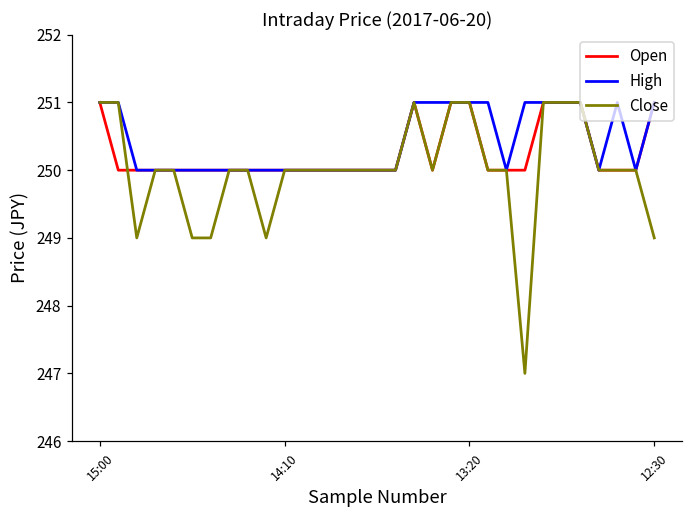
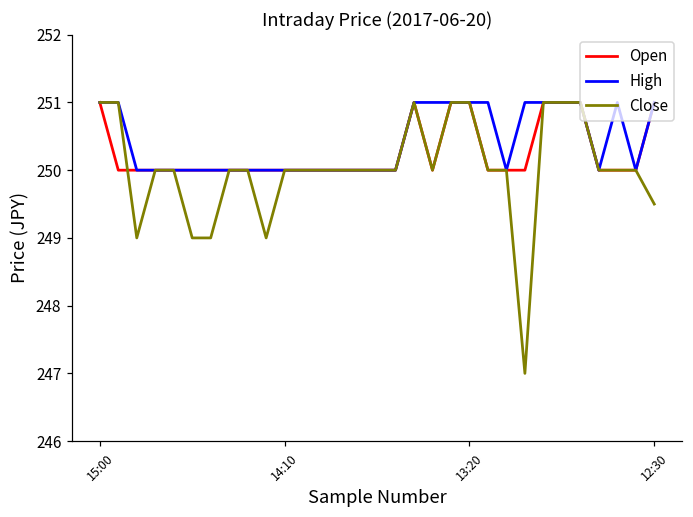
Close, 12:30: 249.0 -> 249.5
